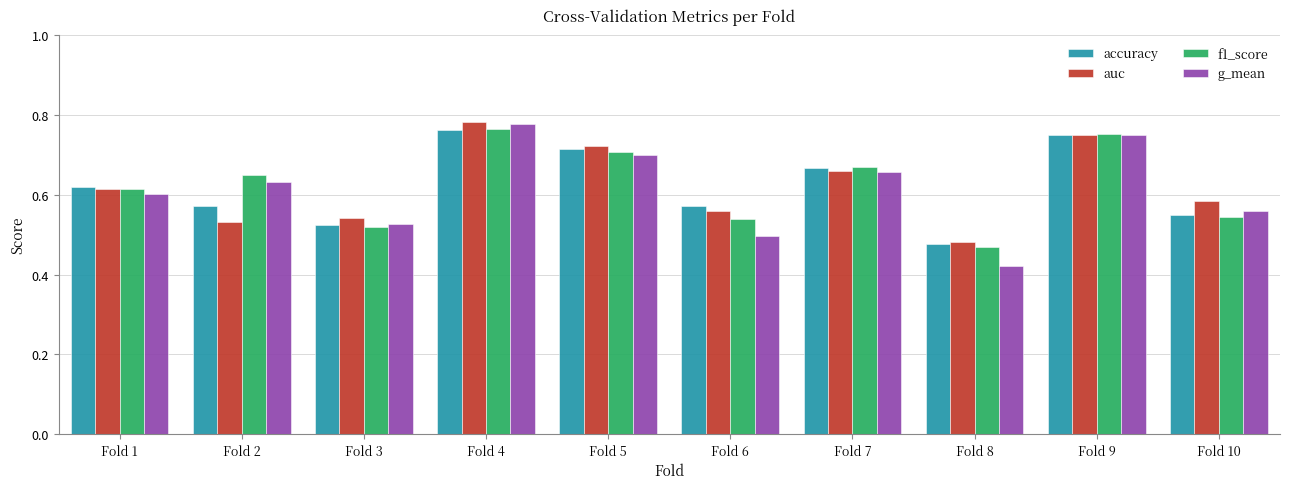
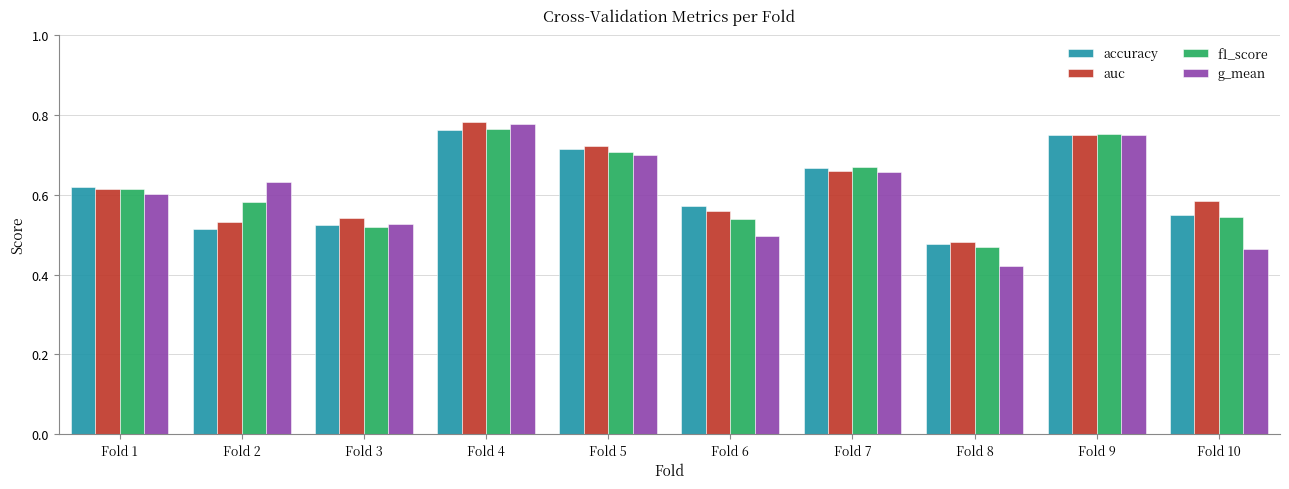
accuracy, Fold 2: 0.57 -> 0.51
f1_score, Fold 2: 0.65 -> 0.58
g_mean, Fold 10: 0.56 -> 0.46
